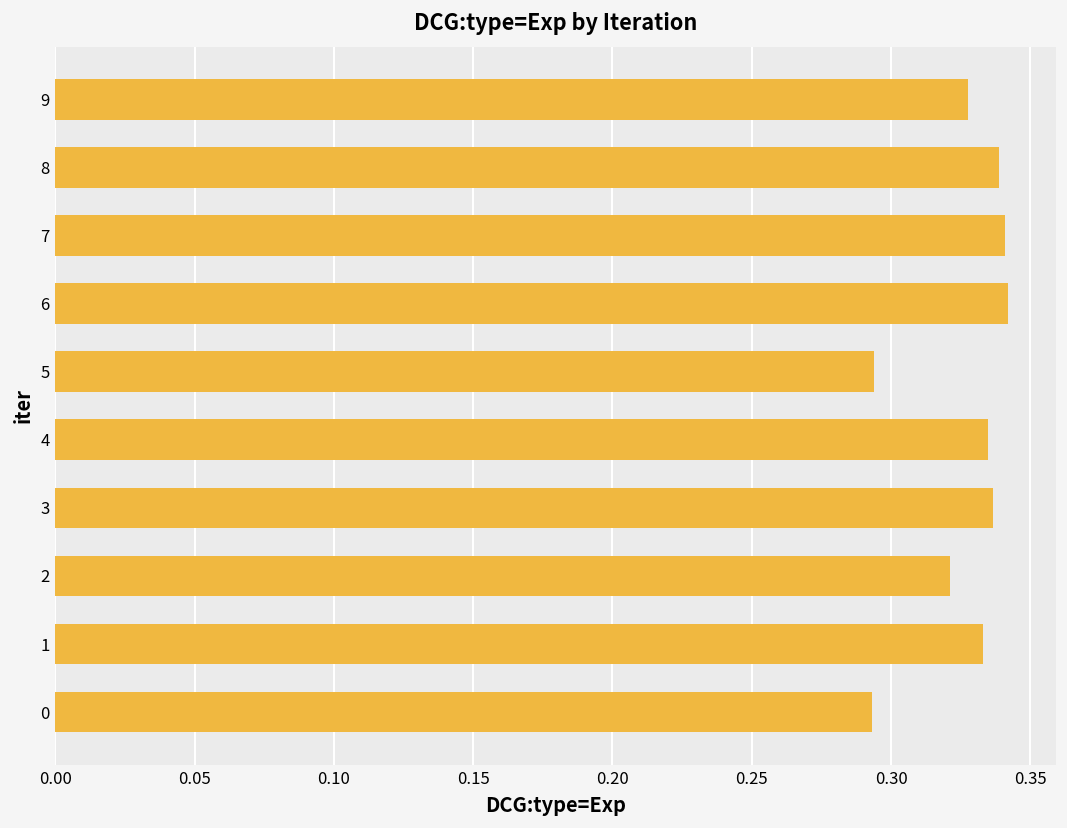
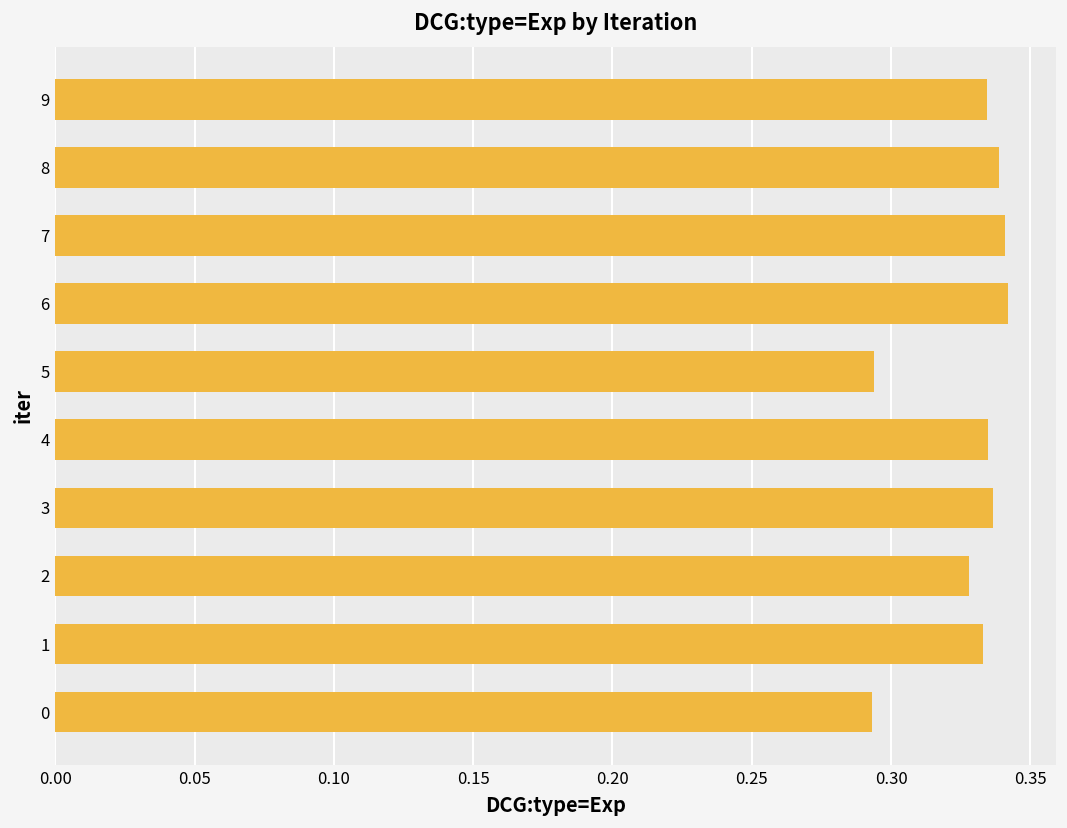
9: 0.328 -> 0.334
2: 0.321 -> 0.328
